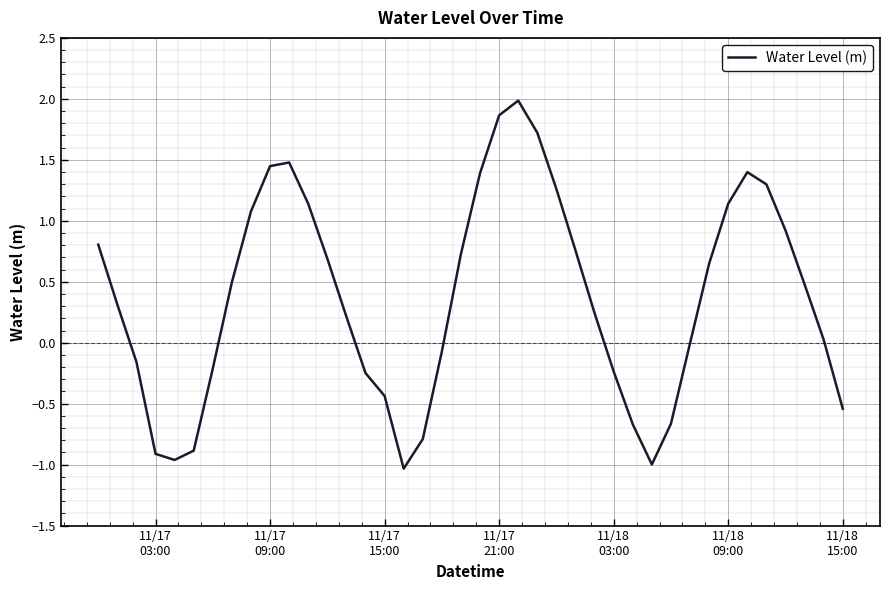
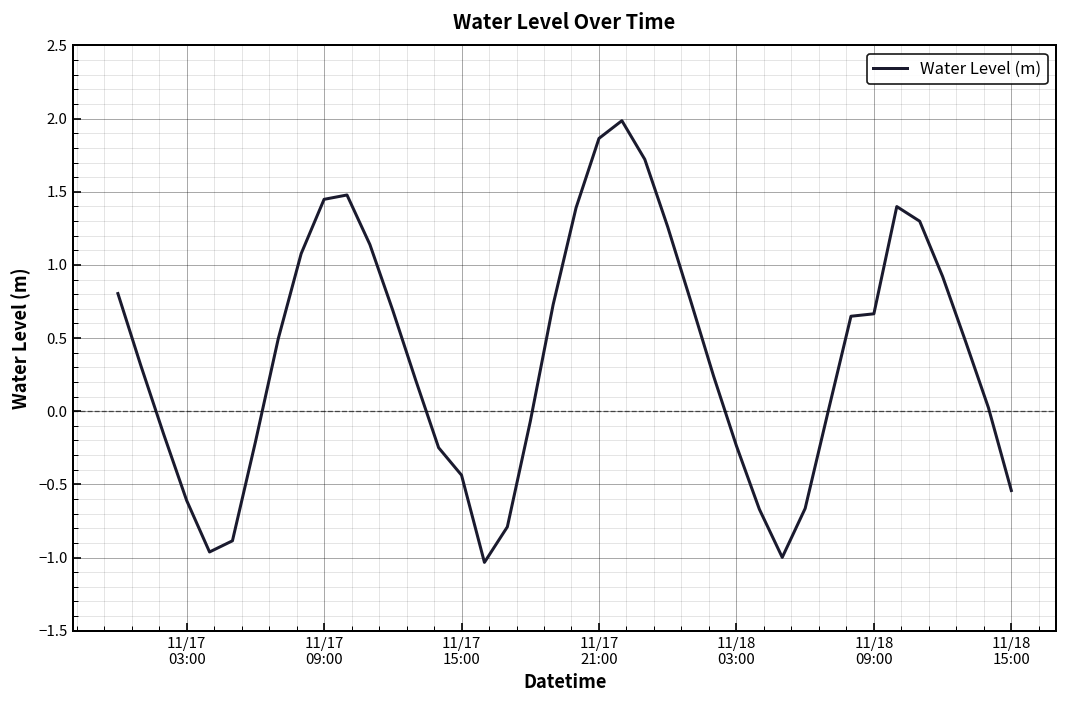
11/17 03:00: -0.91 -> -0.61
11/18 09:00: 1.14 -> 0.67
